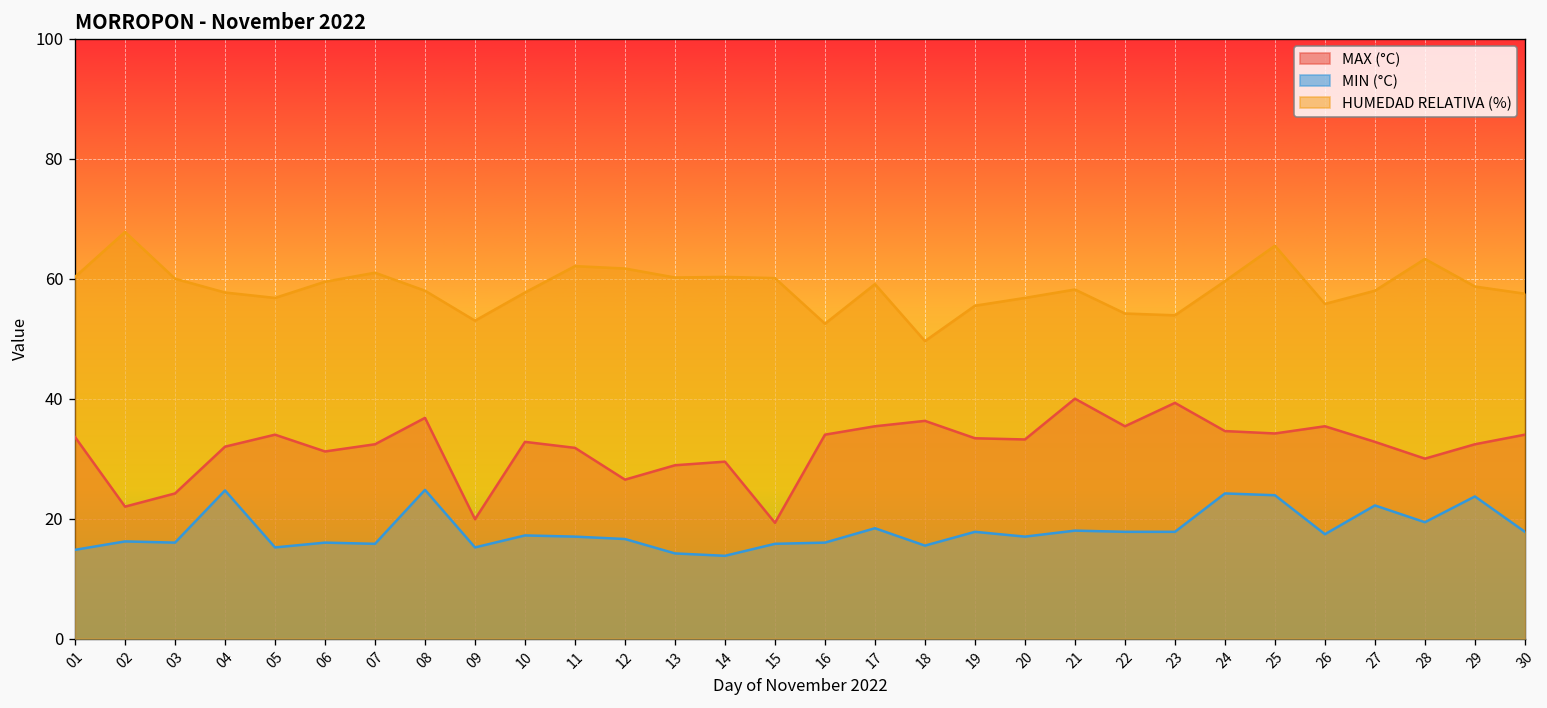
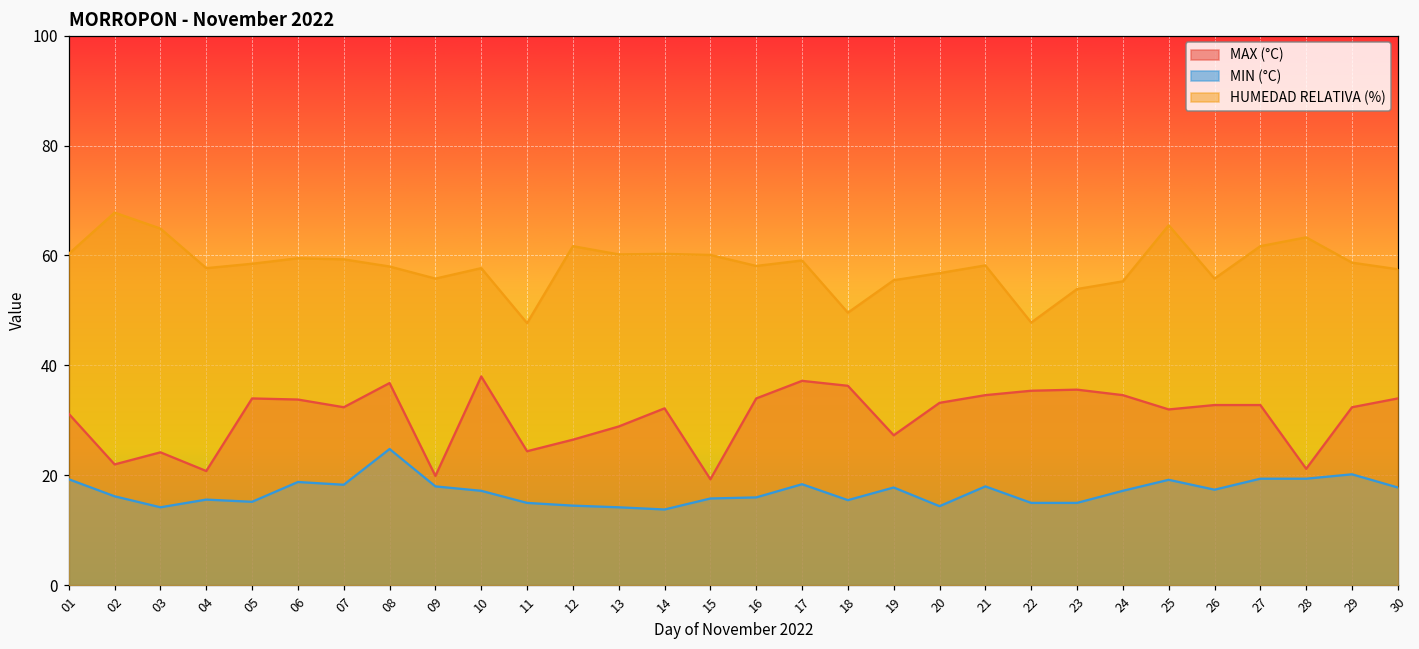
MAX (°C), 01: 34 -> 31
MIN (°C), 01: 15 -> 19
MIN (°C), 03: 16 -> 14
HUMEDAD RELATIVA (%), 03: 60 -> 65
MAX (°C), 04: 32 -> 21
MIN (°C), 04: 25 -> 16
HUMEDAD RELATIVA (%), 05: 57 -> 59
MAX (°C), 06: 31 -> 34
MIN (°C), 06: 16 -> 19
MIN (°C), 07: 16 -> 18
HUMEDAD RELATIVA (%), 07: 61 -> 59
MIN (°C), 09: 15 -> 18
HUMEDAD RELATIVA (%), 09: 53 -> 56
MAX (°C), 10: 33 -> 38
MAX (°C), 11: 32 -> 24
MIN (°C), 11: 17 -> 15
HUMEDAD RELATIVA (%), 11: 62 -> 48
MIN (°C), 12: 17 -> 15
MAX (°C), 14: 30 -> 32
HUMEDAD RELATIVA (%), 16: 53 -> 58
MAX (°C), 17: 35 -> 37
MAX (°C), 19: 33 -> 27
MIN (°C), 20: 17 -> 14
MAX (°C), 21: 40 -> 35
MIN (°C), 22: 18 -> 15
HUMEDAD RELATIVA (%), 22: 54 -> 48
MAX (°C), 23: 39 -> 36
MIN (°C), 23: 18 -> 15
MIN (°C), 24: 24 -> 17
HUMEDAD RELATIVA (%), 24: 60 -> 55
MAX (°C), 25: 34 -> 32
MIN (°C), 25: 24 -> 19
MAX (°C), 26: 35 -> 33
MIN (°C), 27: 22 -> 19
HUMEDAD RELATIVA (%), 27: 58 -> 62
MAX (°C), 28: 30 -> 21
MIN (°C), 29: 24 -> 20
